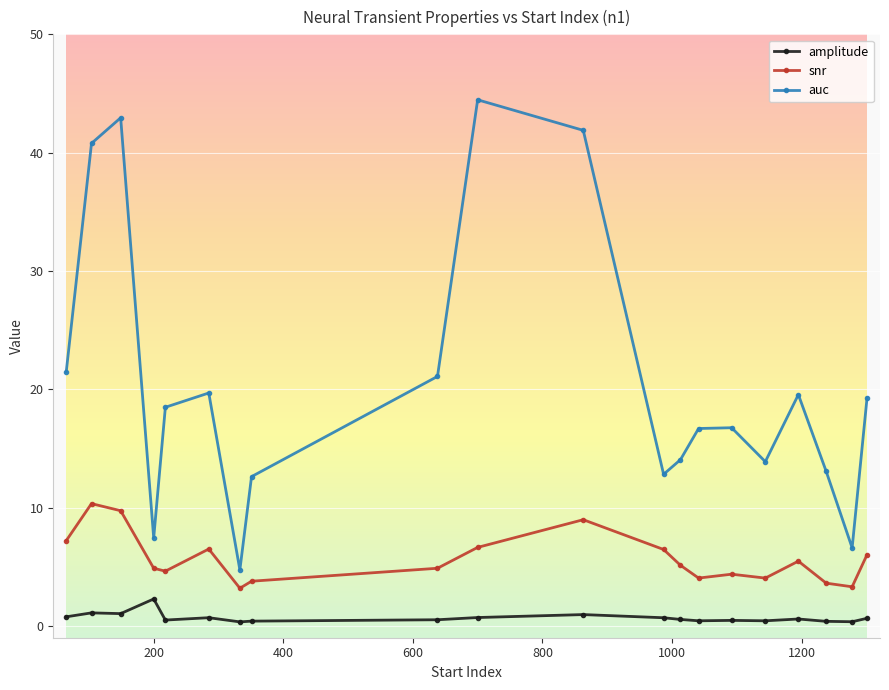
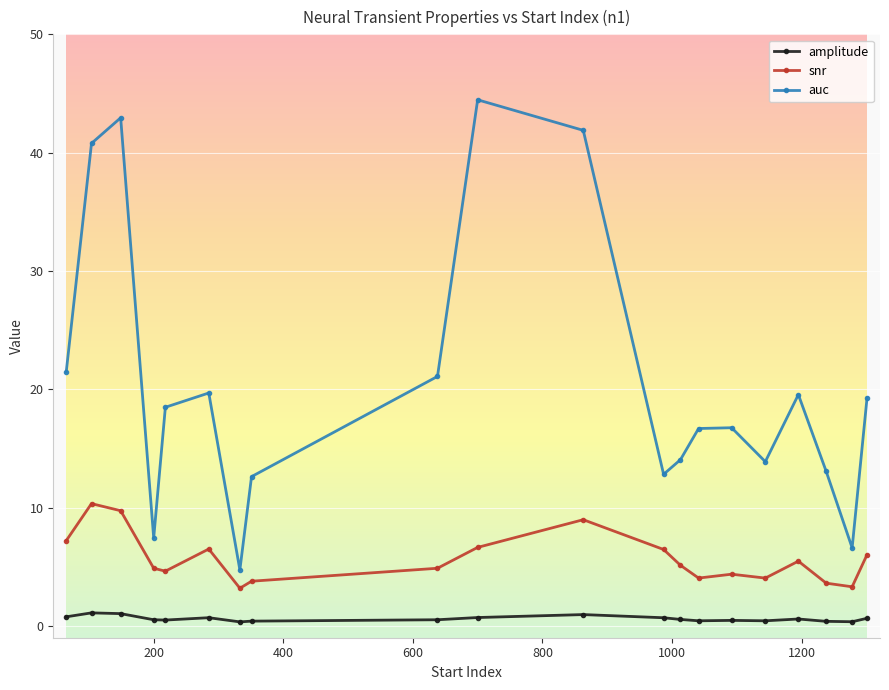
amplitude, 200: 2.3 -> 0.5
